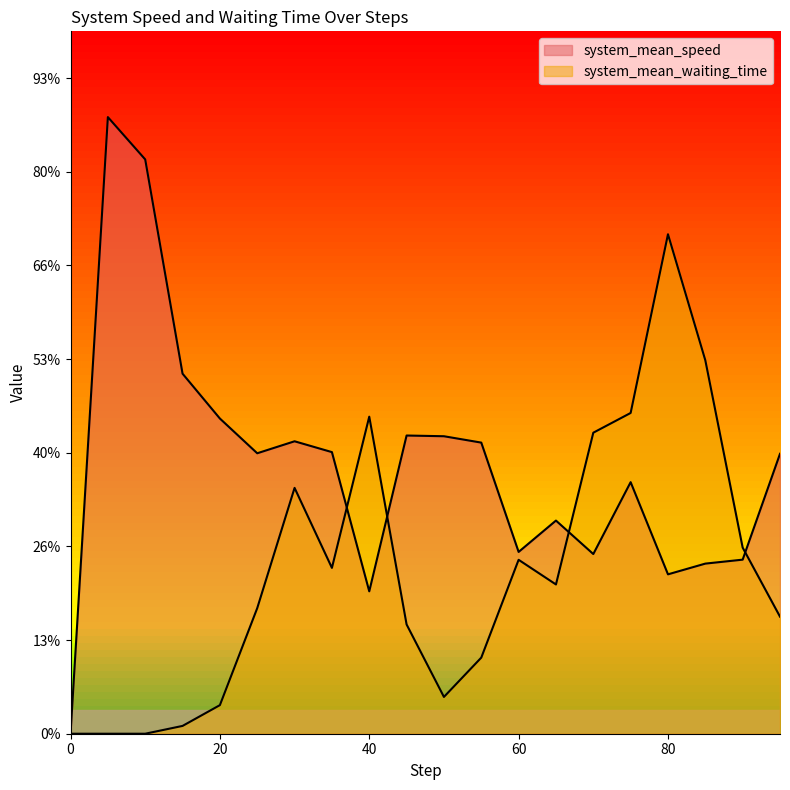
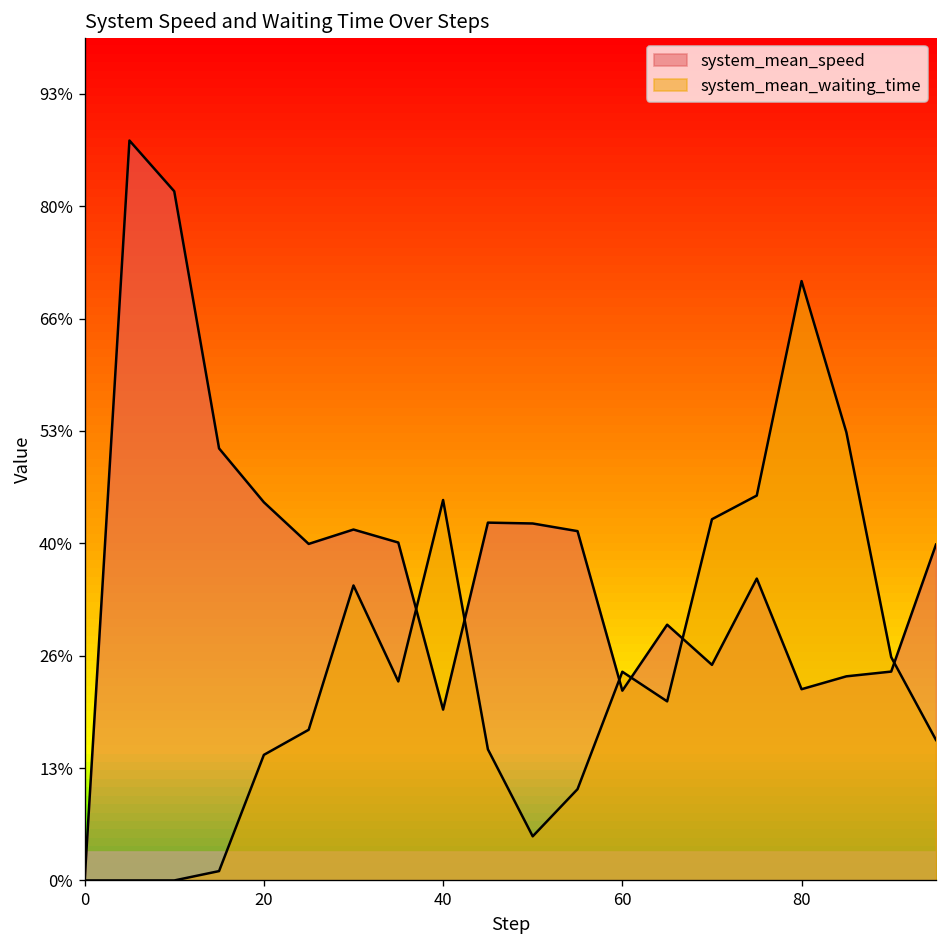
system_mean_waiting_time, 20: 4% -> 15%
system_mean_speed, 60: 26% -> 22%
